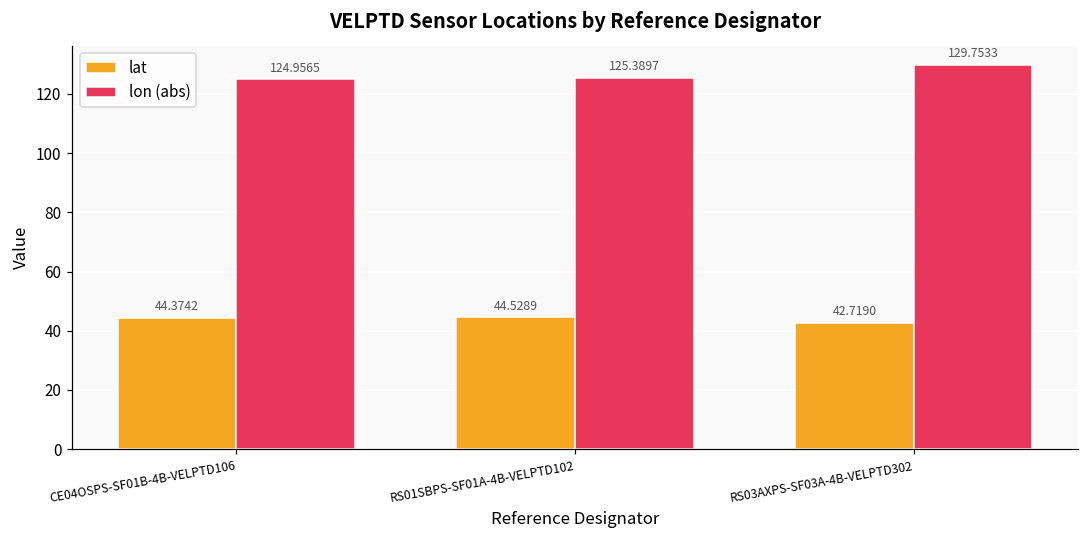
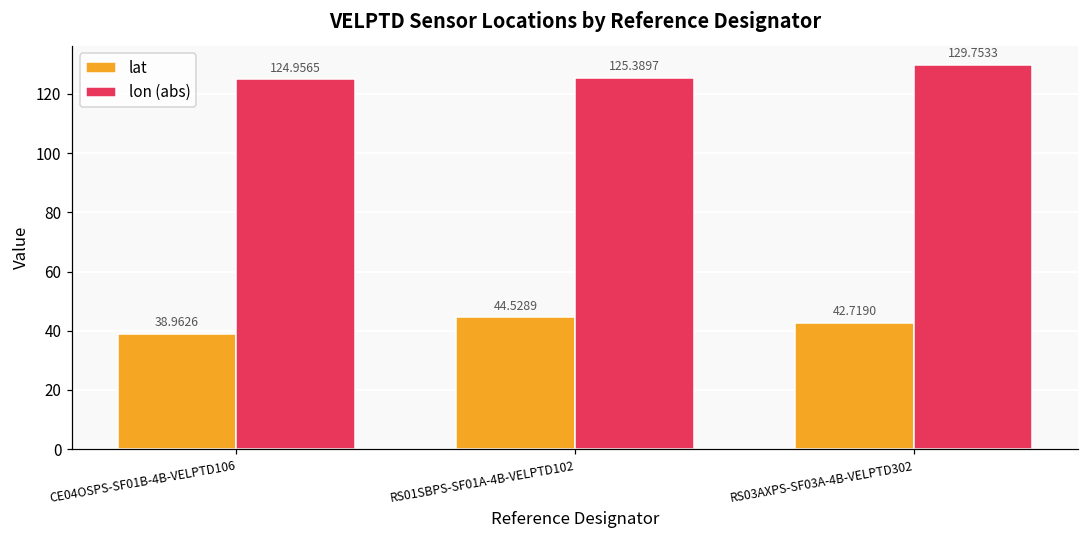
lat, CE04OSPS-SF01B-4B-VELPTD106: 44.3742 -> 38.9626
